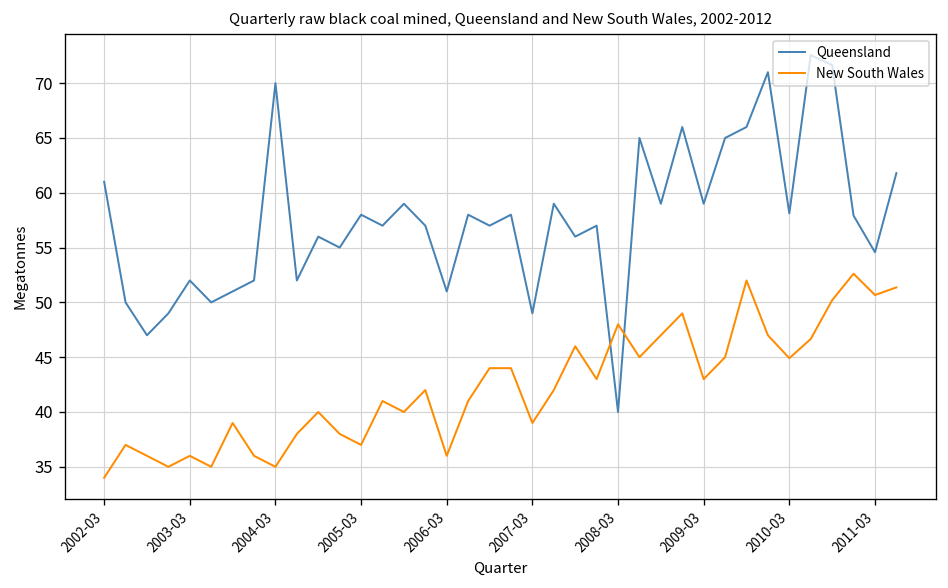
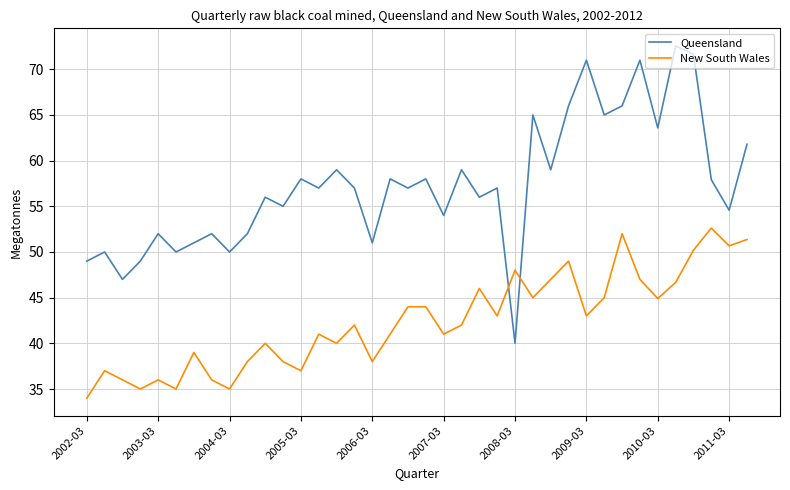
Queensland, 2002-03: 61 -> 49
Queensland, 2004-03: 70 -> 50
New South Wales, 2006-03: 36 -> 38
Queensland, 2007-03: 49 -> 54
New South Wales, 2007-03: 39 -> 41
Queensland, 2009-03: 59 -> 71
Queensland, 2010-03: 58 -> 64
